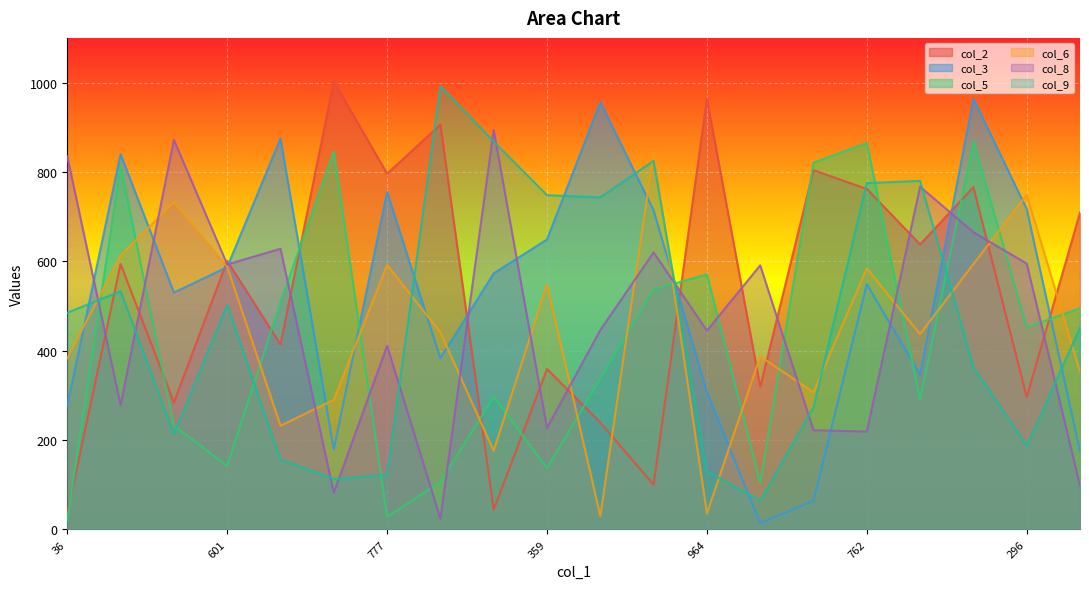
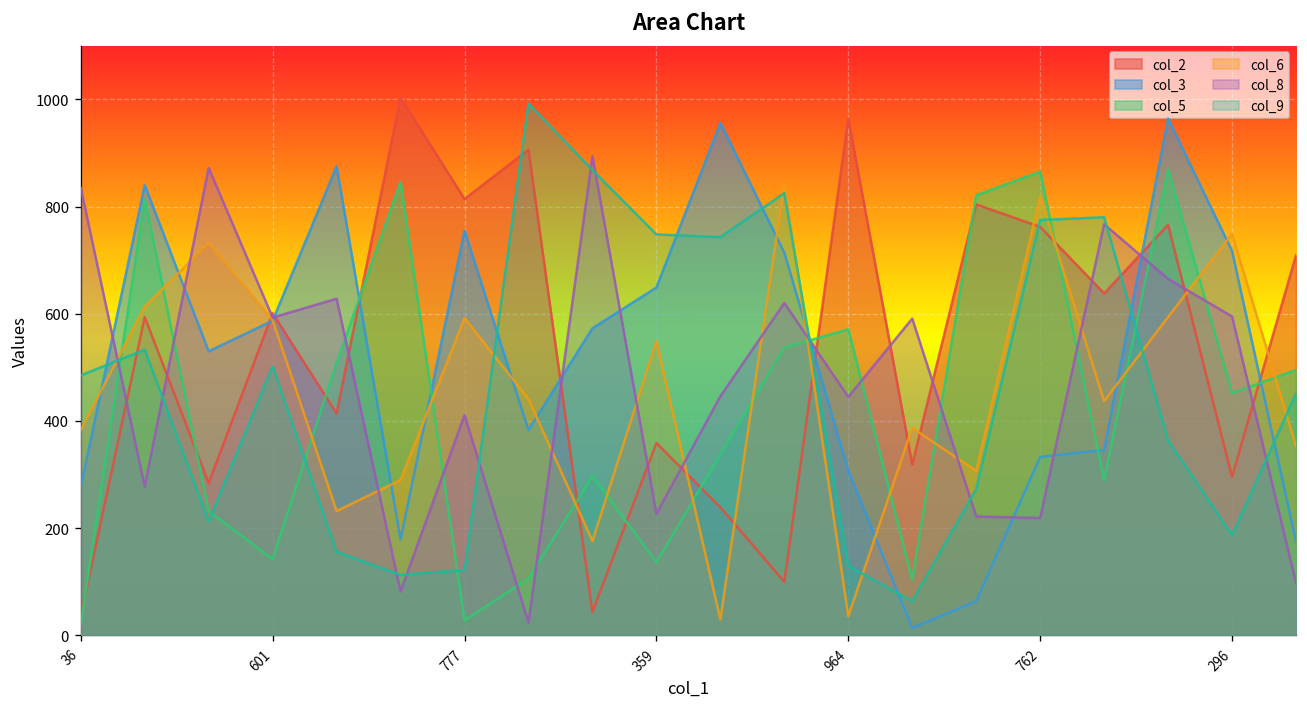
col_2, 777: 800 -> 810
col_3, 762: 550 -> 330
col_6, 762: 580 -> 820
